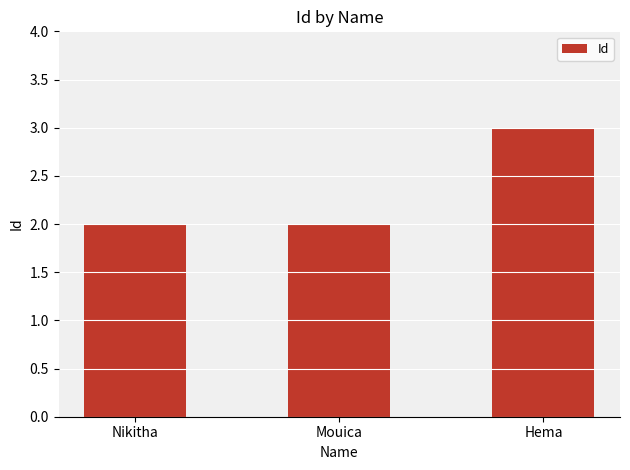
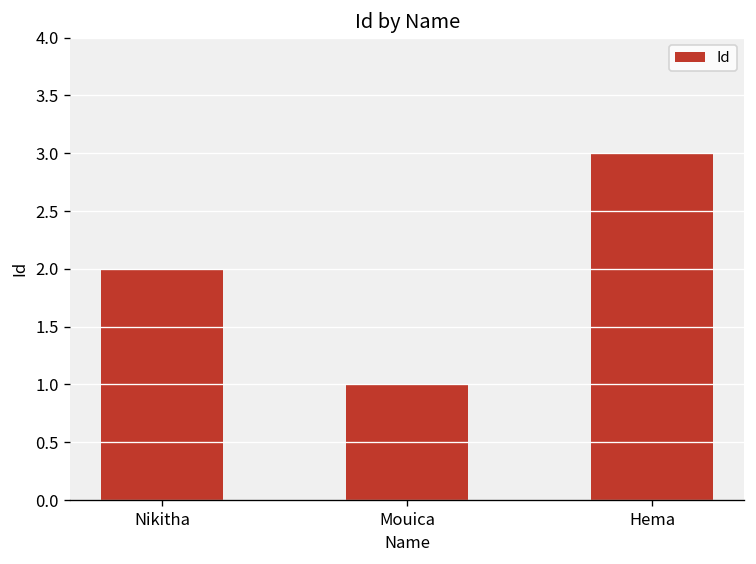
Mouica: 2 -> 1
